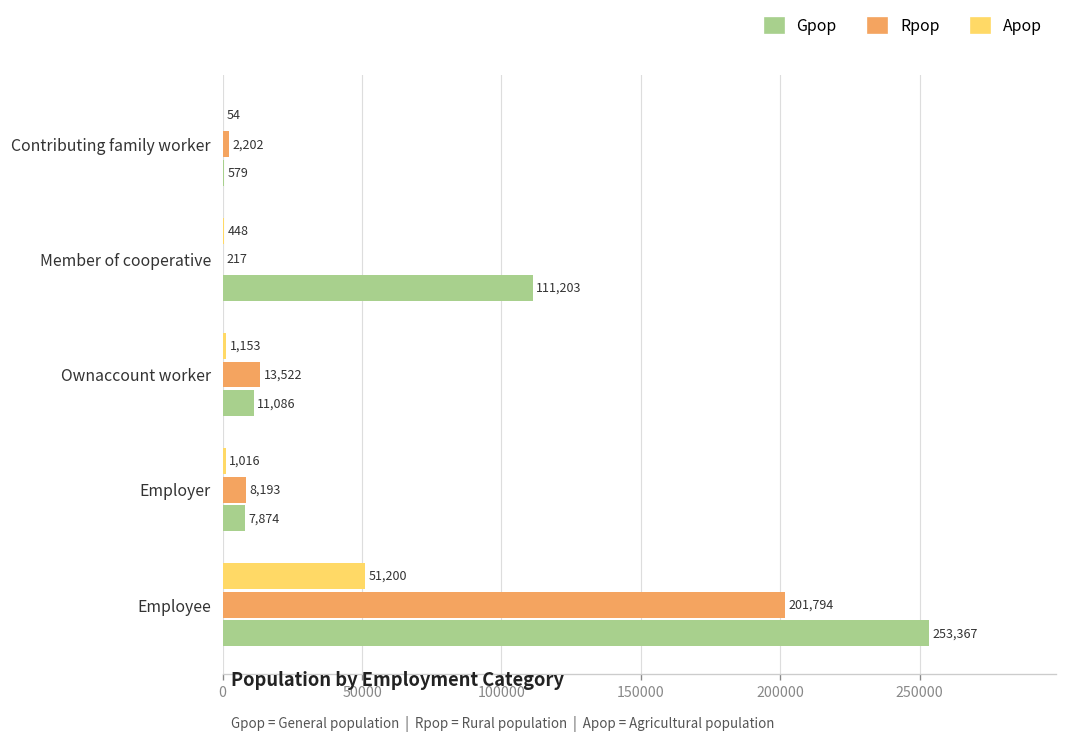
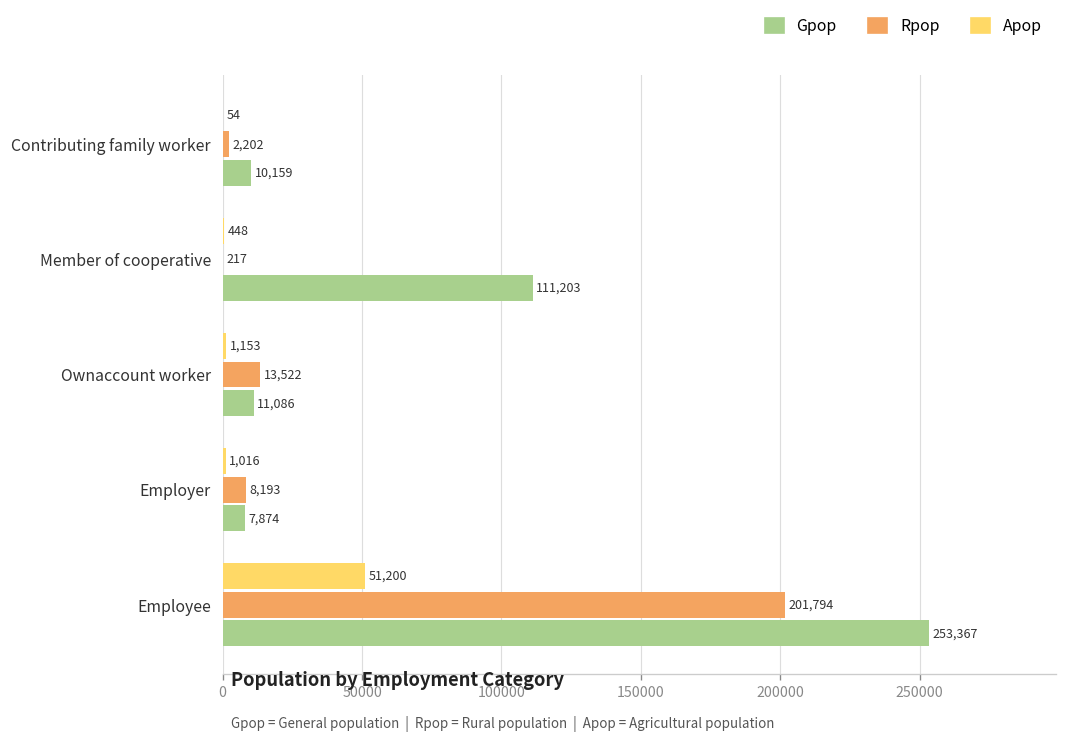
Gpop, Contributing family worker: 579 -> 10,159
